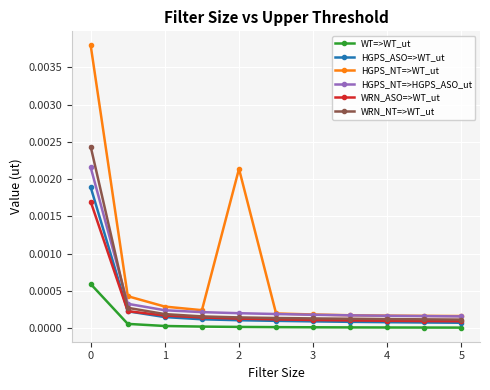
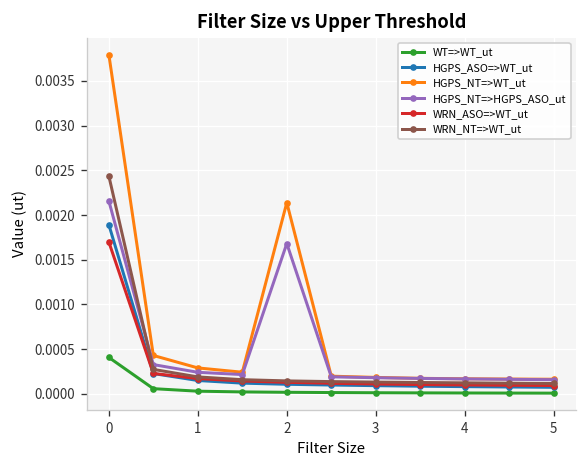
WT=>WT_ut, 0: 0.0006 -> 0.0004
HGPS_NT=>HGPS_ASO_ut, 2: 0.0002 -> 0.0017
